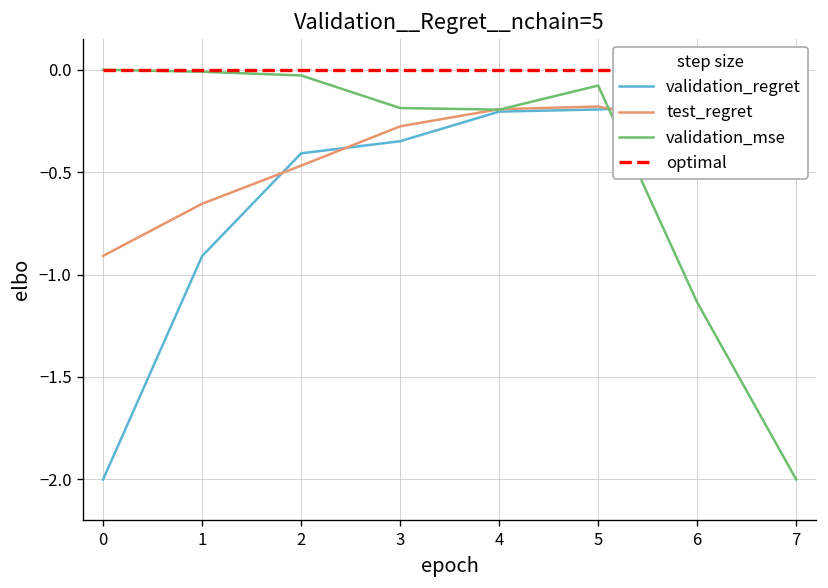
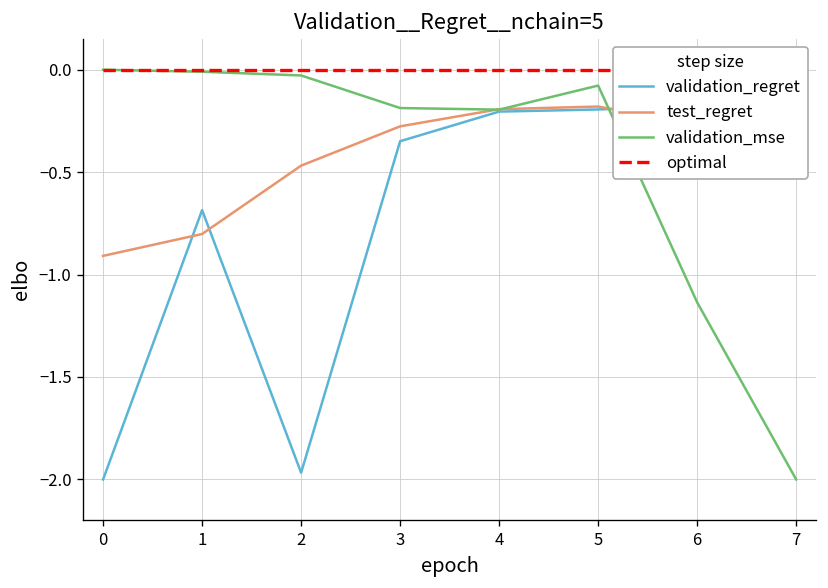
validation_regret, 1: -0.91 -> -0.69
test_regret, 1: -0.65 -> -0.80
validation_regret, 2: -0.41 -> -1.97
